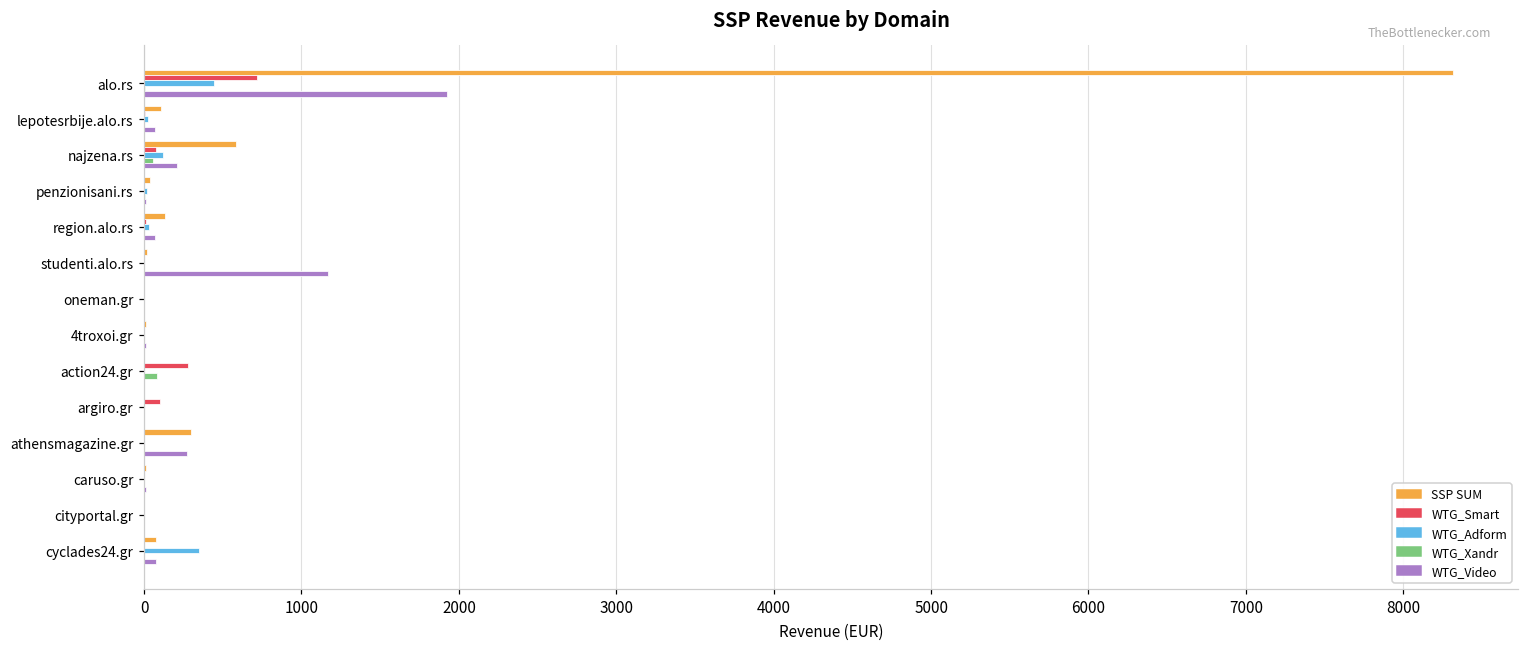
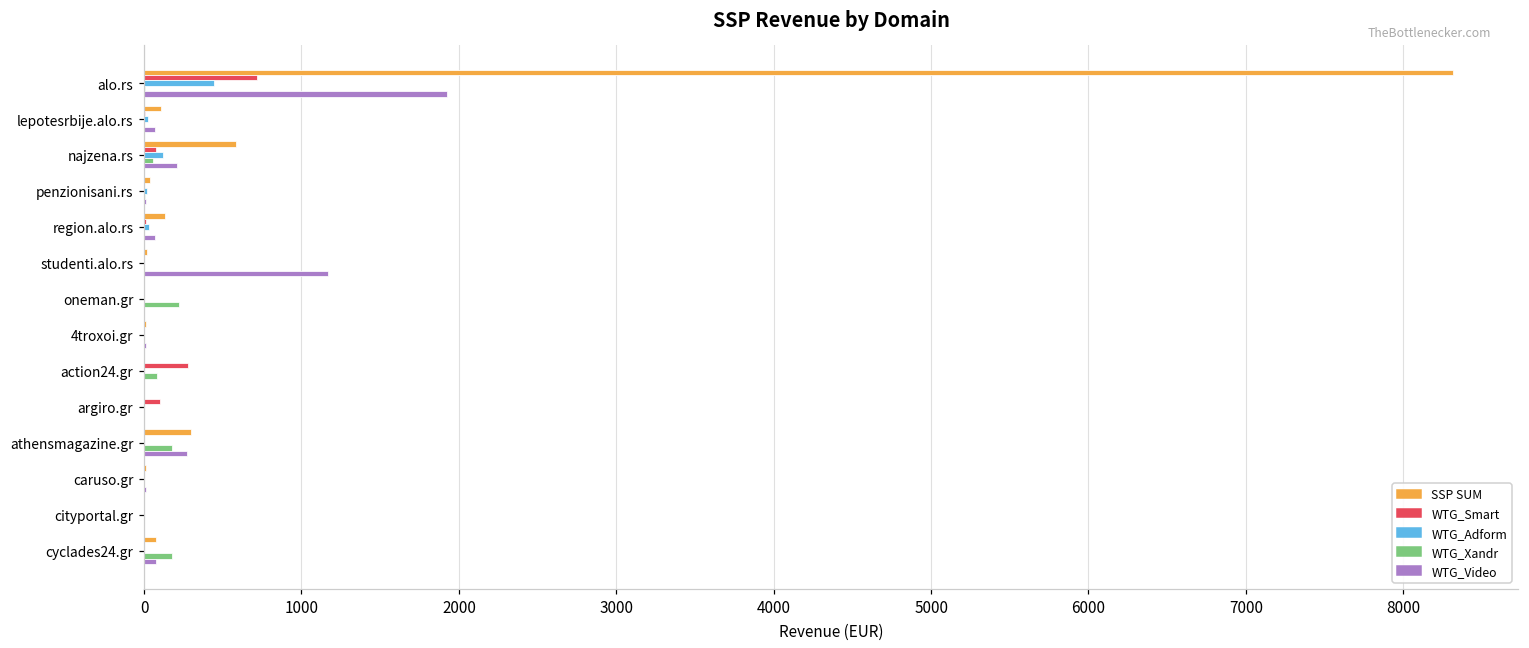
WTG_Xandr, oneman.gr: 0 -> 220
WTG_Xandr, athensmagazine.gr: 0 -> 180
WTG_Adform, cyclades24.gr: 350 -> 0
WTG_Xandr, cyclades24.gr: 0 -> 180
